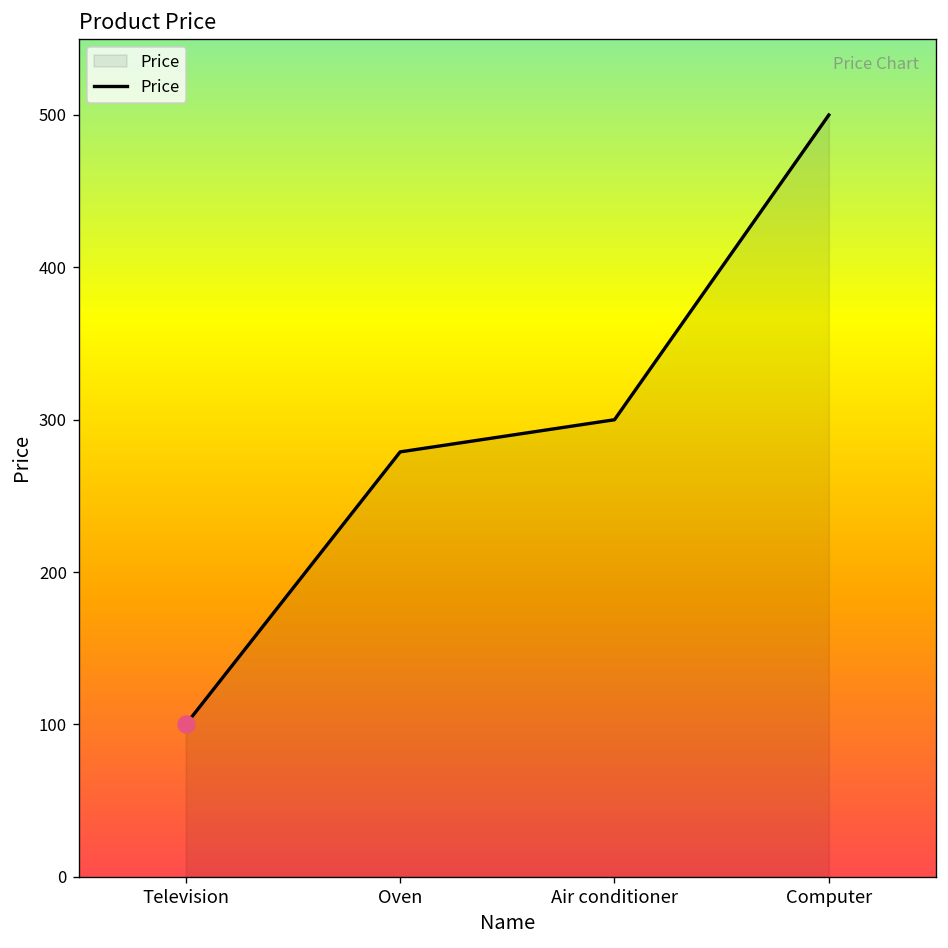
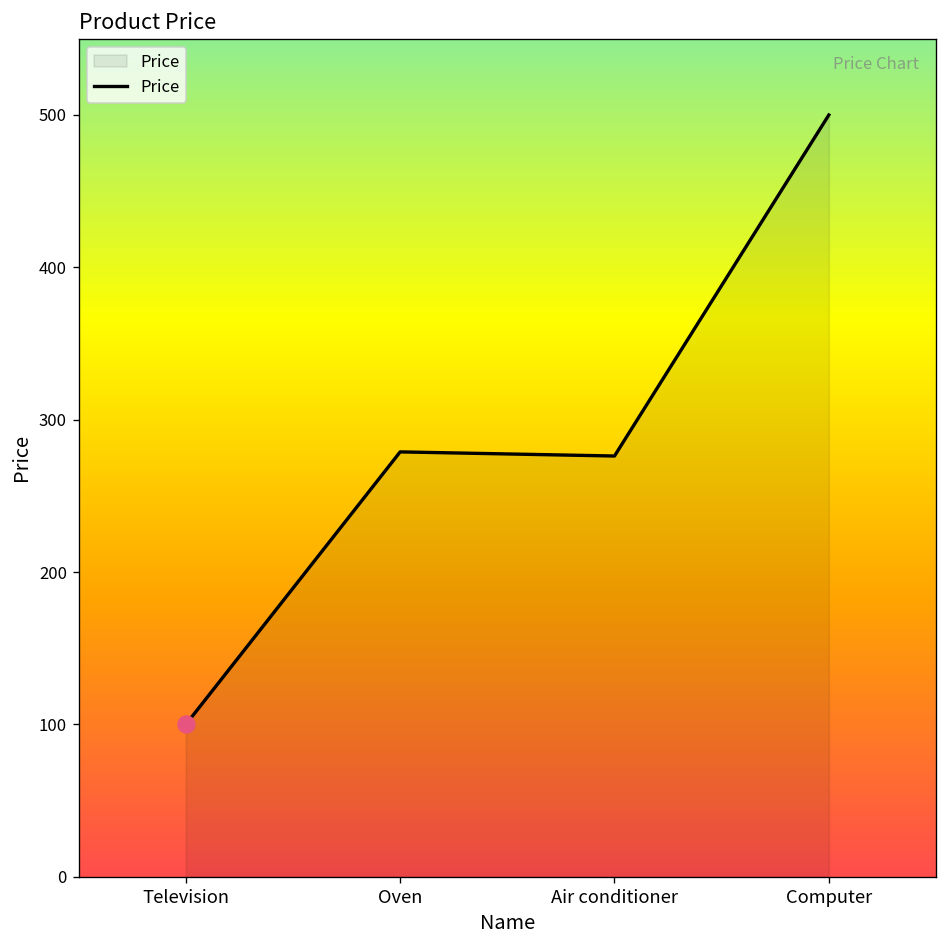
Price, Air conditioner: 300 -> 276
